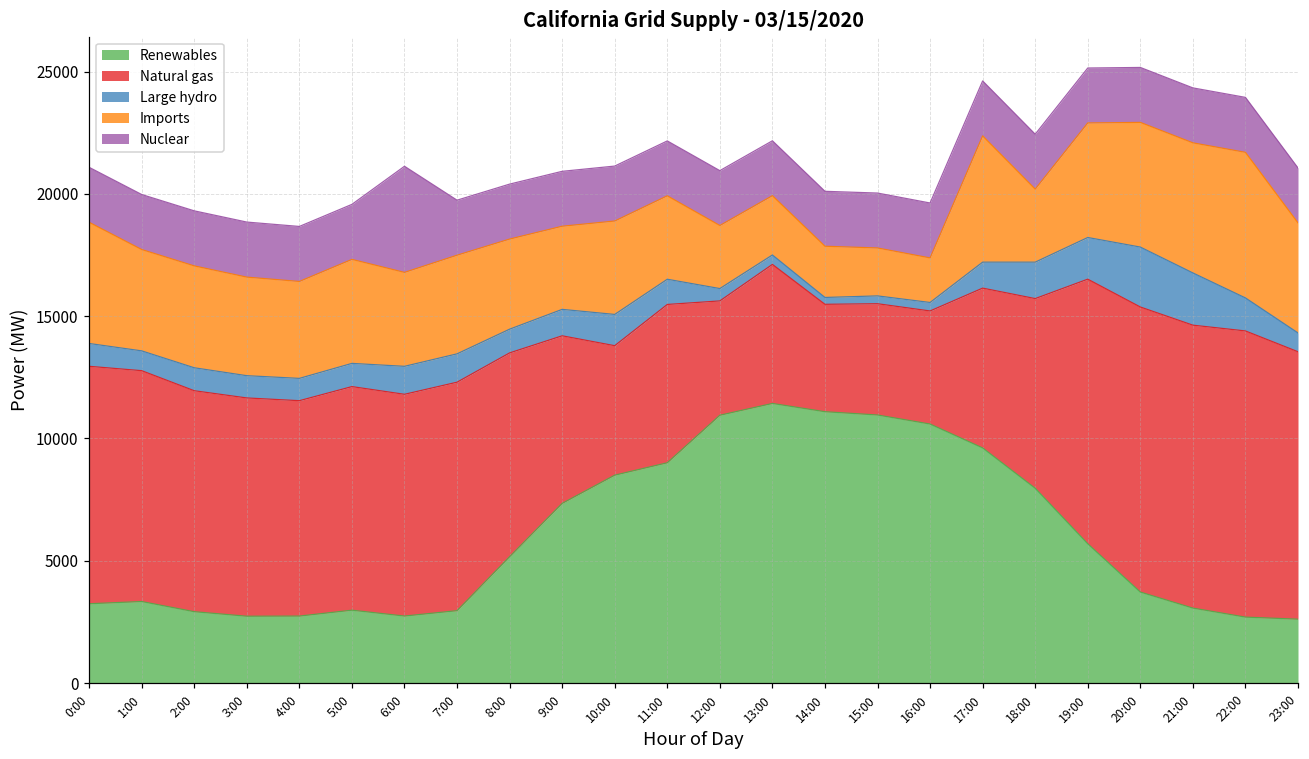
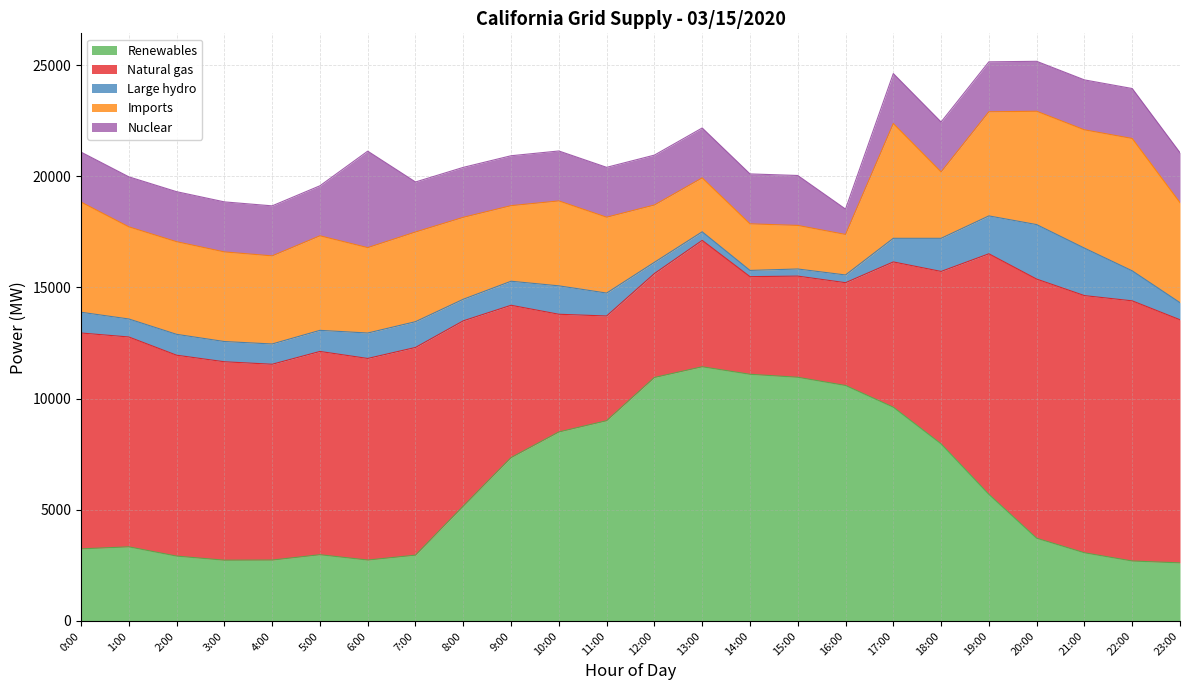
Natural gas, 11:00: 6500 -> 4700
Nuclear, 16:00: 2200 -> 1100
